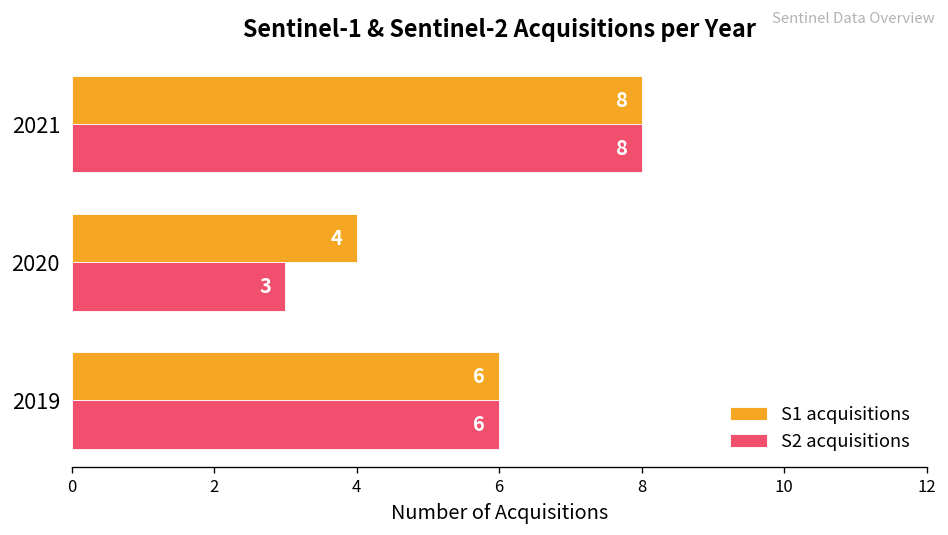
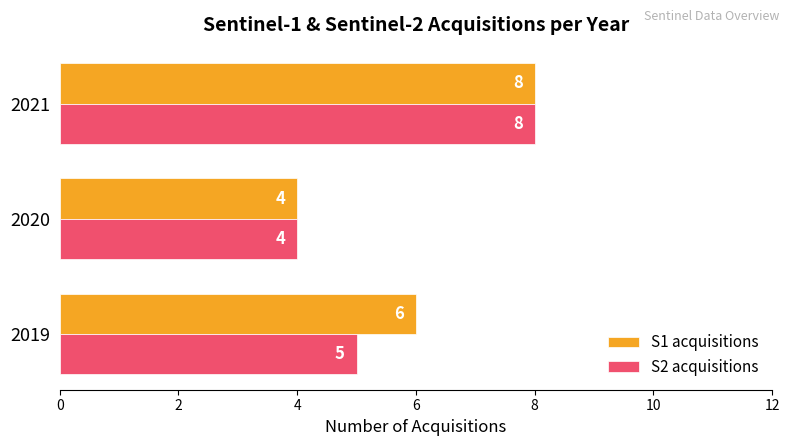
S2 acquisitions, 2020: 3 -> 4
S2 acquisitions, 2019: 6 -> 5
